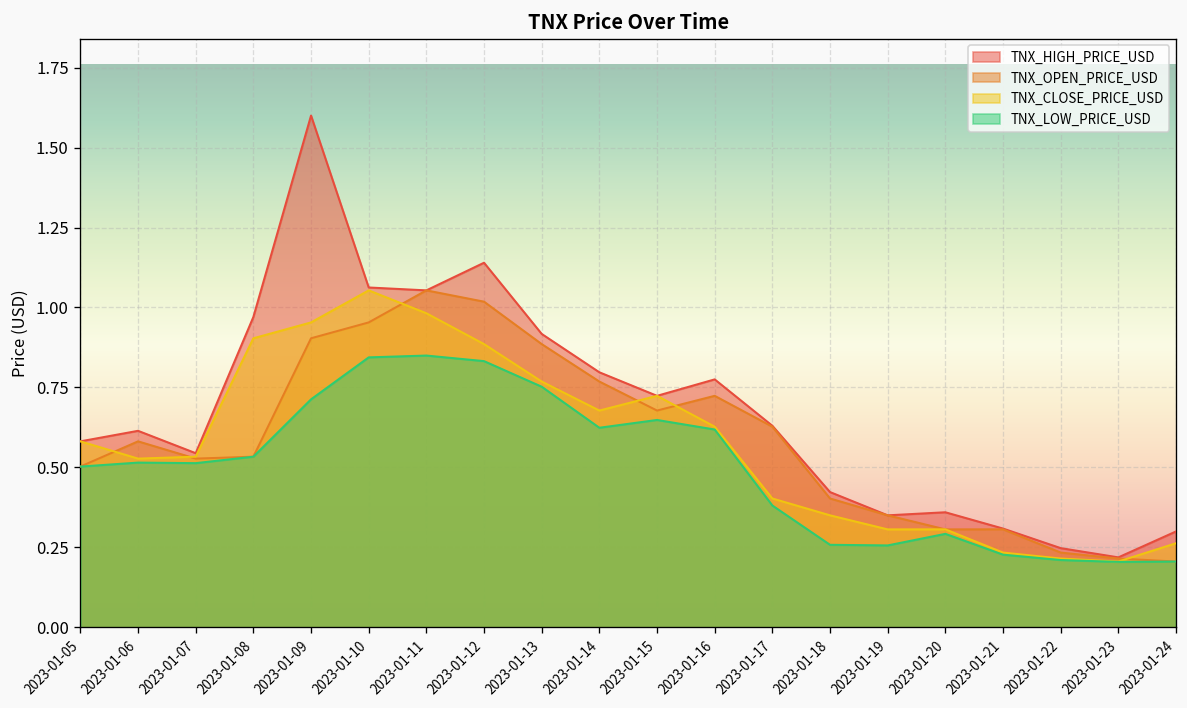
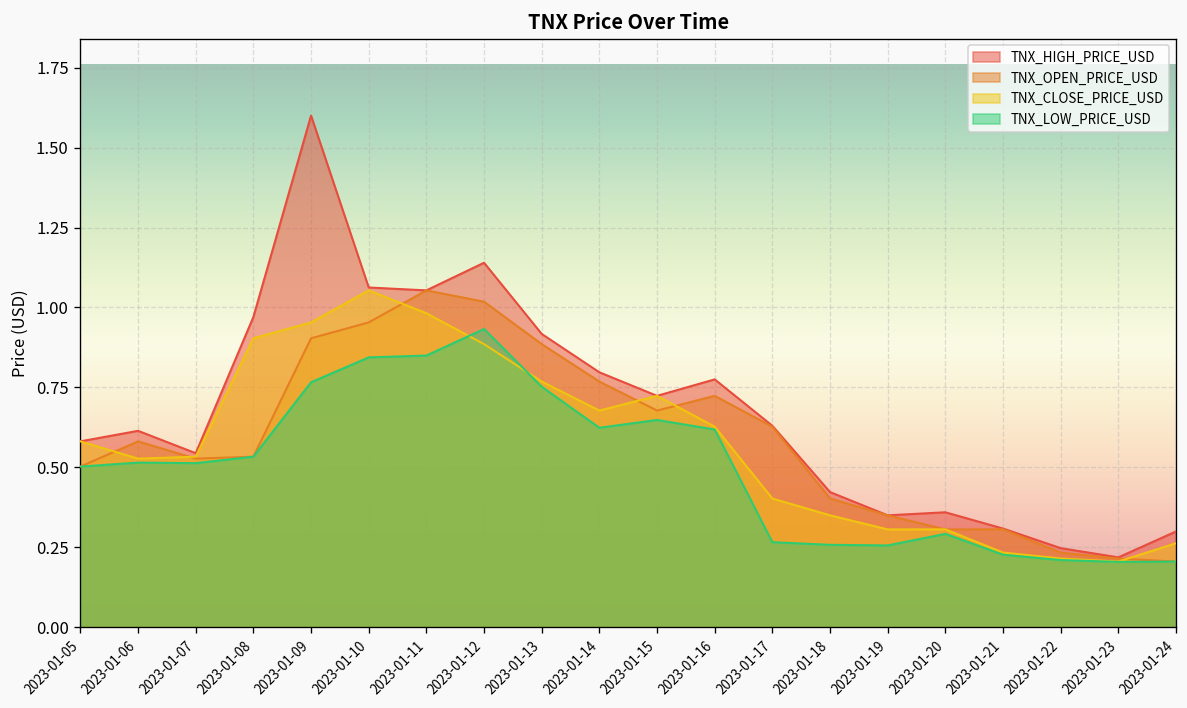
TNX_LOW_PRICE_USD, 2023-01-09: 0.71 -> 0.77
TNX_LOW_PRICE_USD, 2023-01-12: 0.83 -> 0.93
TNX_LOW_PRICE_USD, 2023-01-17: 0.38 -> 0.27
